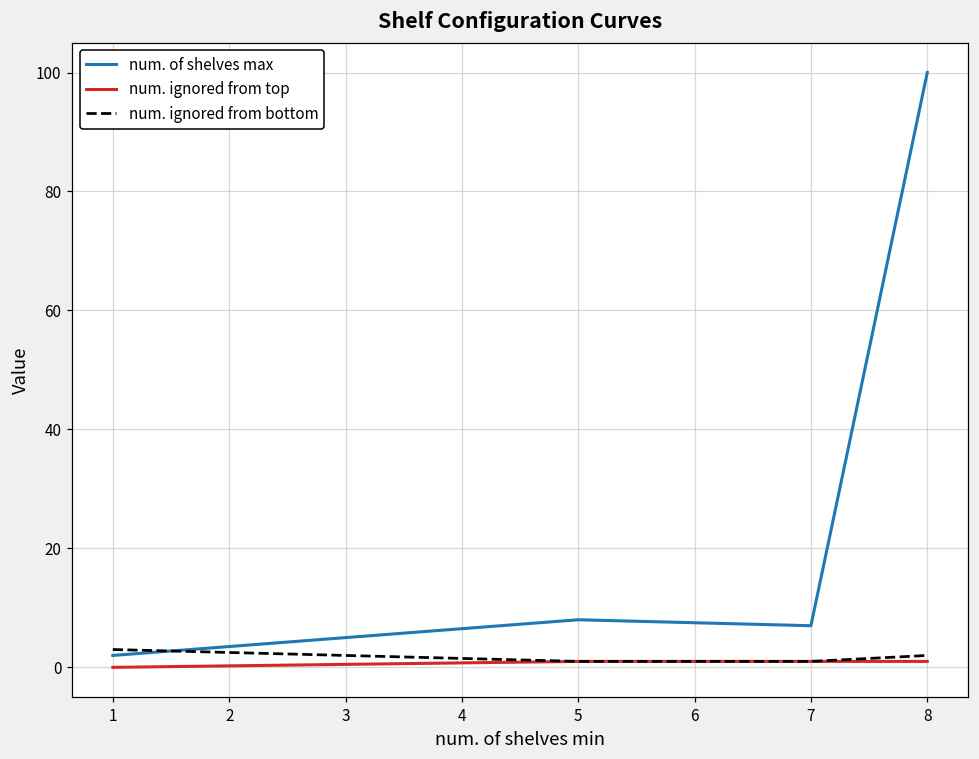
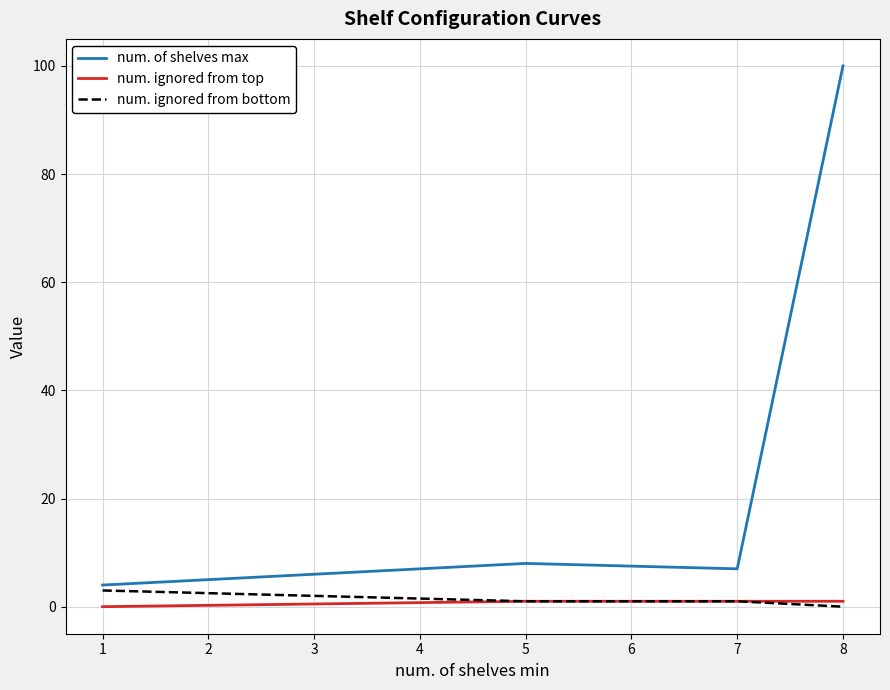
num. of shelves max, 1: 2 -> 4
num. ignored from bottom, 8: 2 -> 0
